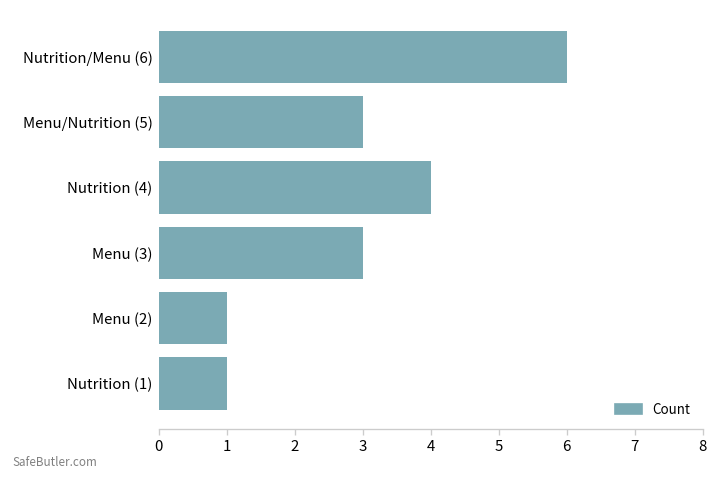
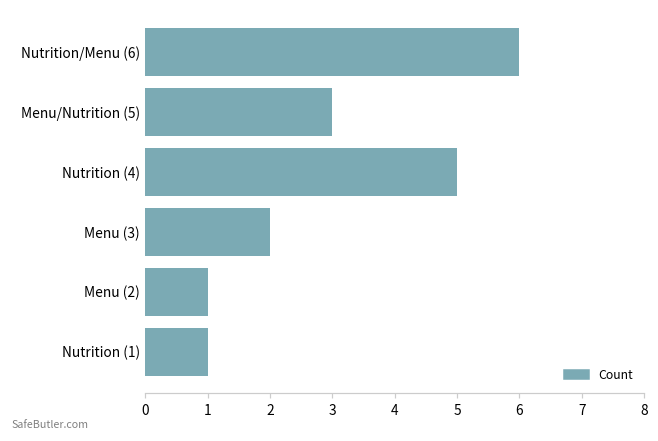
Nutrition (4): 4 -> 5
Menu (3): 3 -> 2
